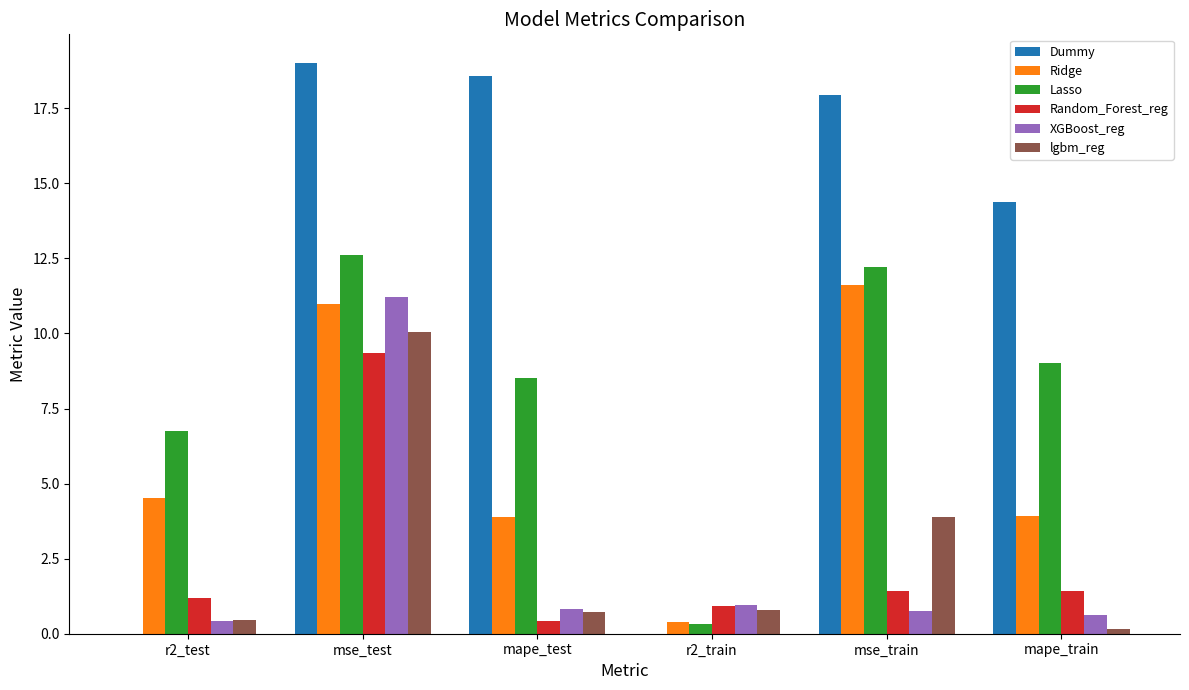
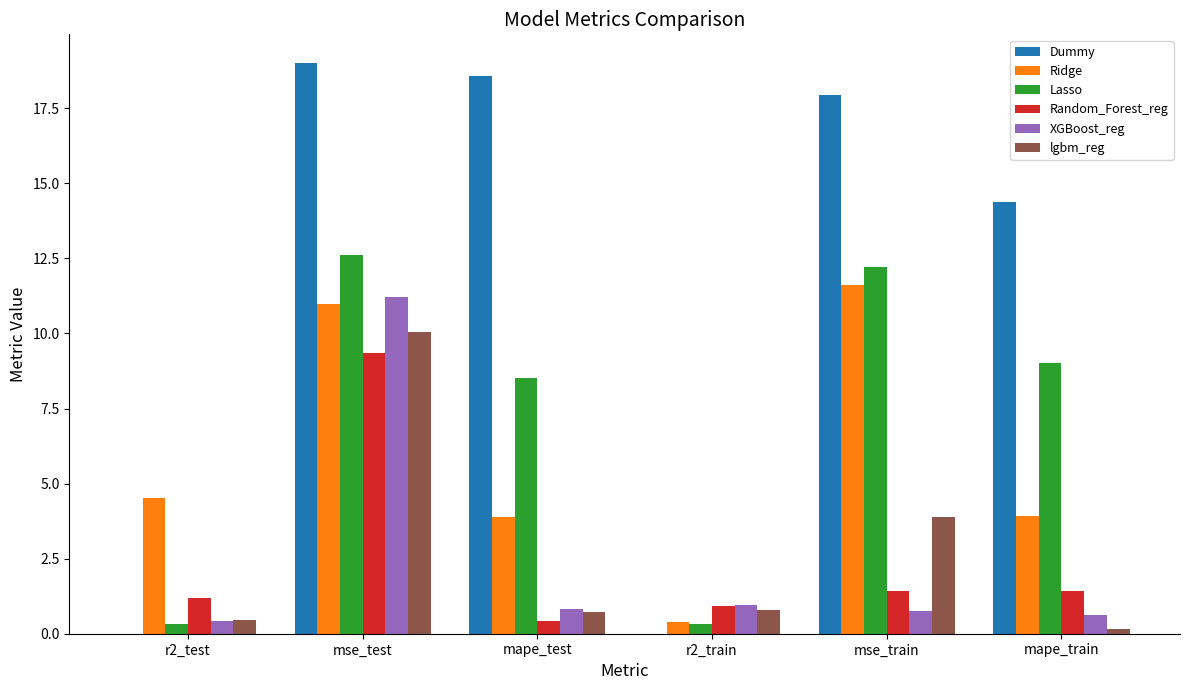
Lasso, r2_test: 6.7 -> 0.3
